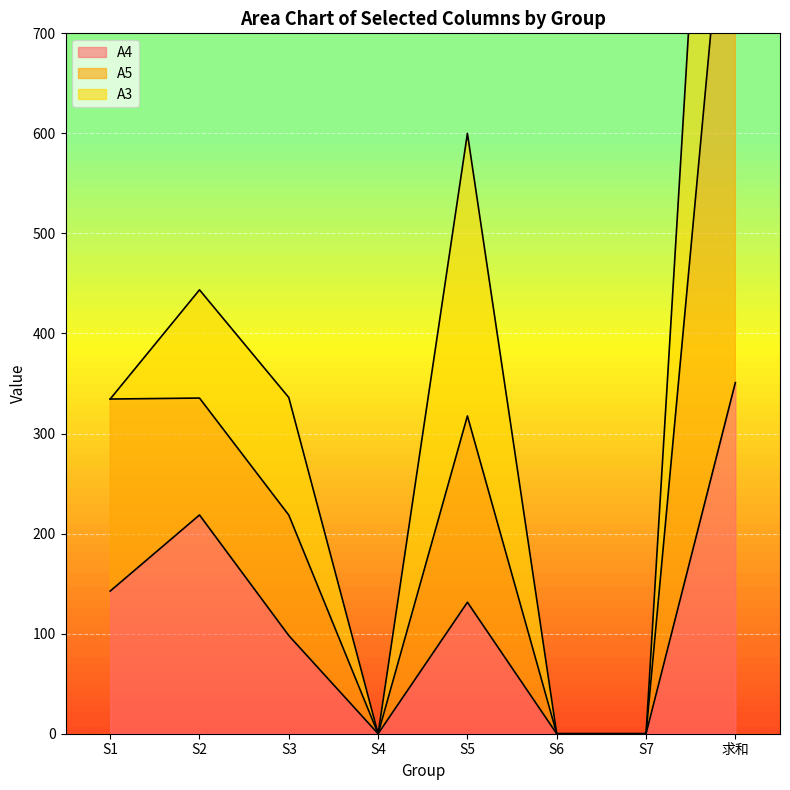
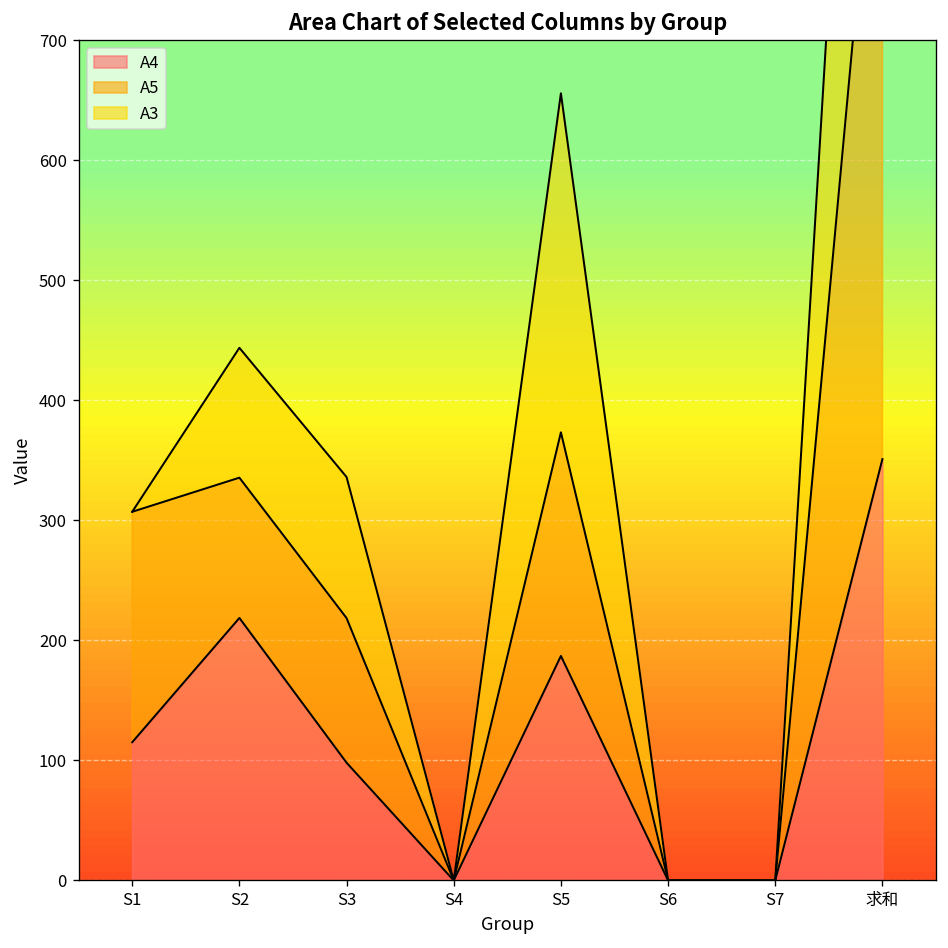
A4, S1: 143 -> 115
A4, S5: 131 -> 187
